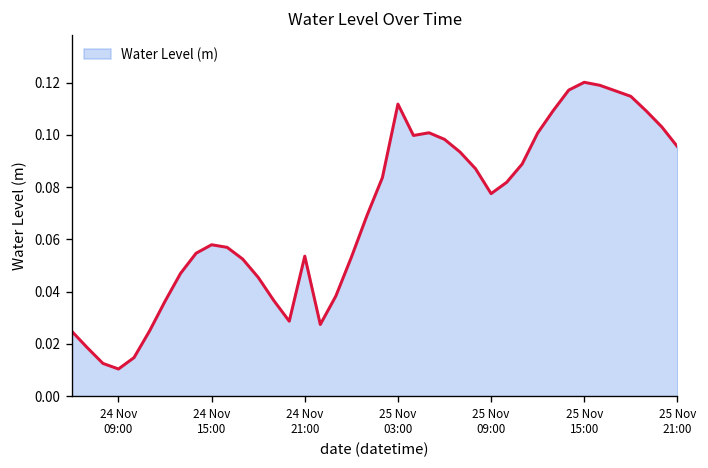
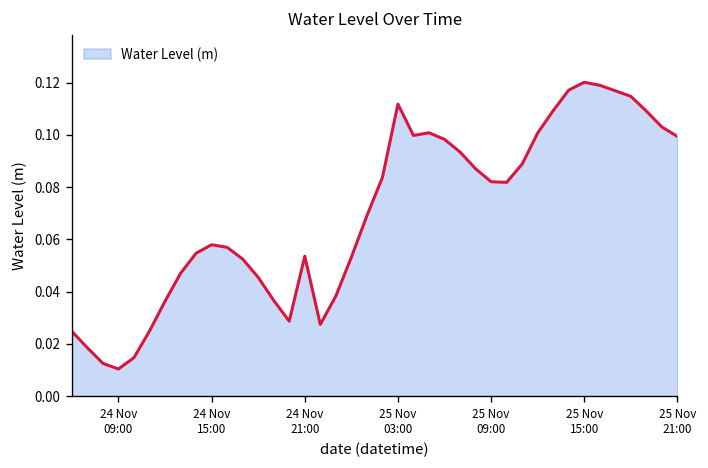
25 Nov 09:00: 0.078 -> 0.082
25 Nov 21:00: 0.095 -> 0.099
